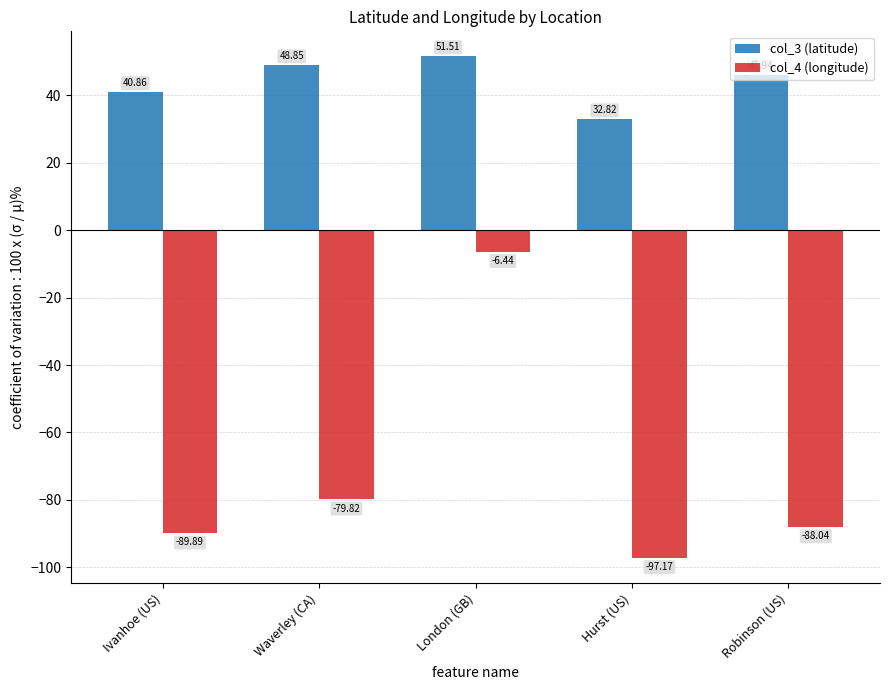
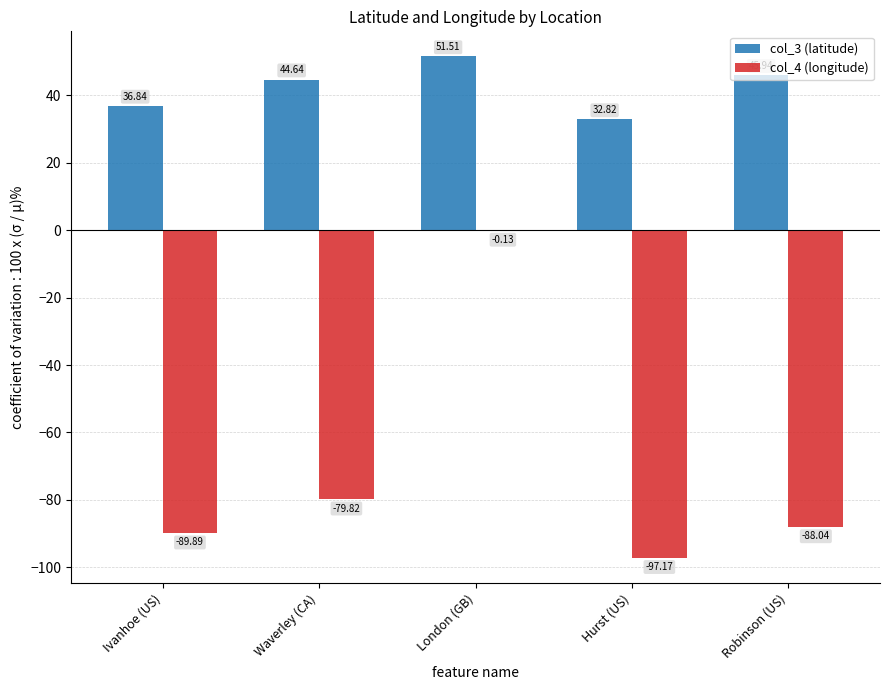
col_3 (latitude), Ivanhoe (US): 40.86 -> 36.84
col_3 (latitude), Waverley (CA): 48.85 -> 44.64
col_4 (longitude), London (GB): -6.44 -> -0.13
